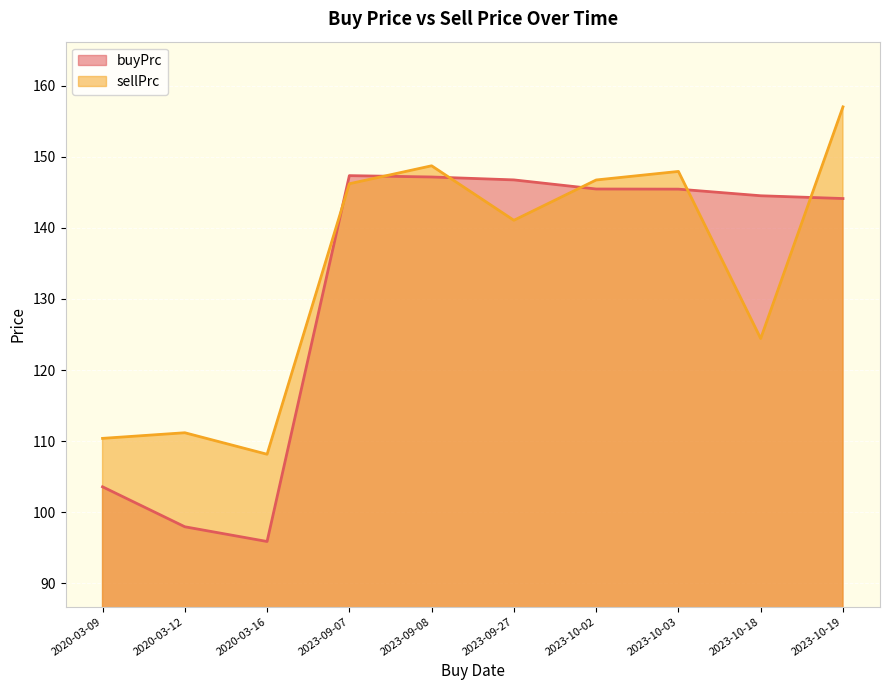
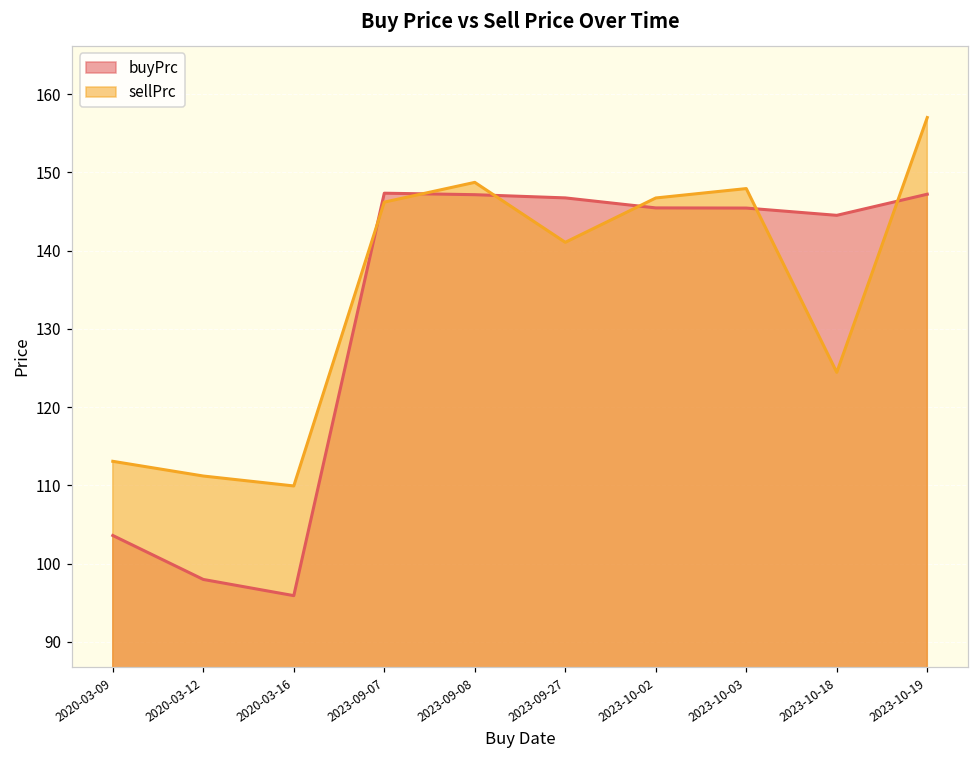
sellPrc, 2020-03-09: 110 -> 113
sellPrc, 2020-03-16: 108 -> 110
buyPrc, 2023-10-19: 144 -> 147
